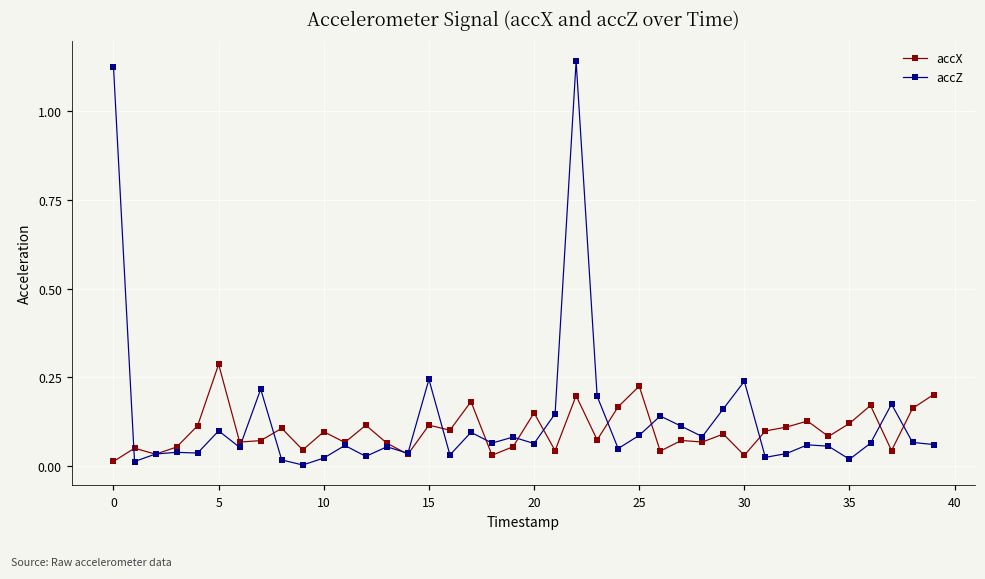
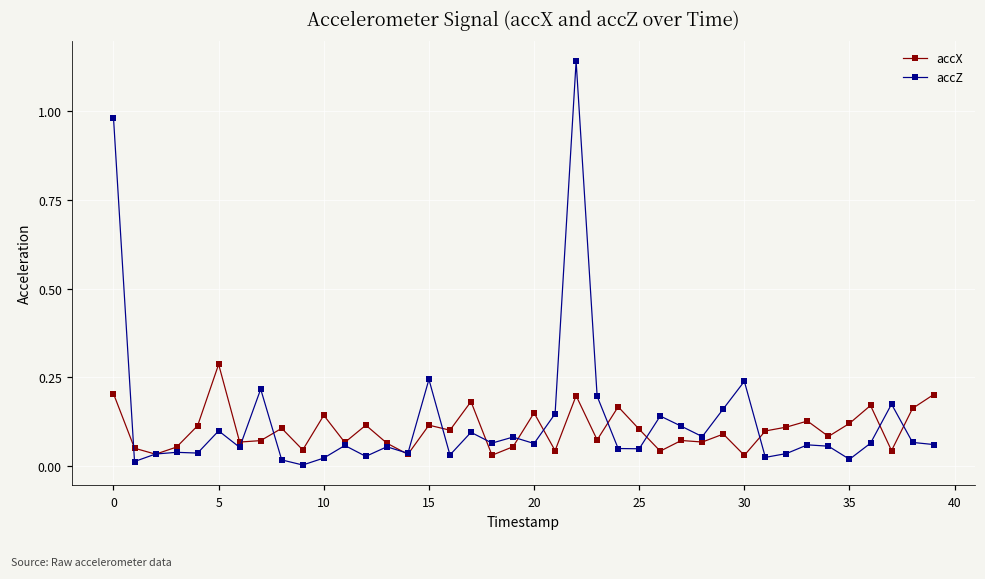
accX, 0: 0.01 -> 0.20
accZ, 0: 1.13 -> 0.98
accX, 10: 0.10 -> 0.14
accX, 25: 0.23 -> 0.10
accZ, 25: 0.09 -> 0.05
